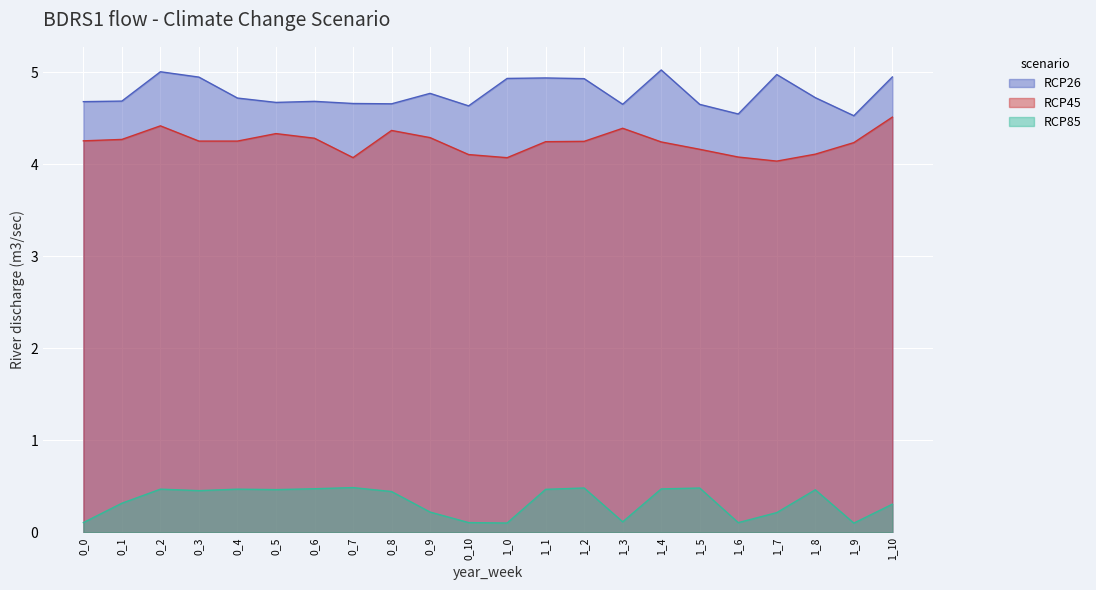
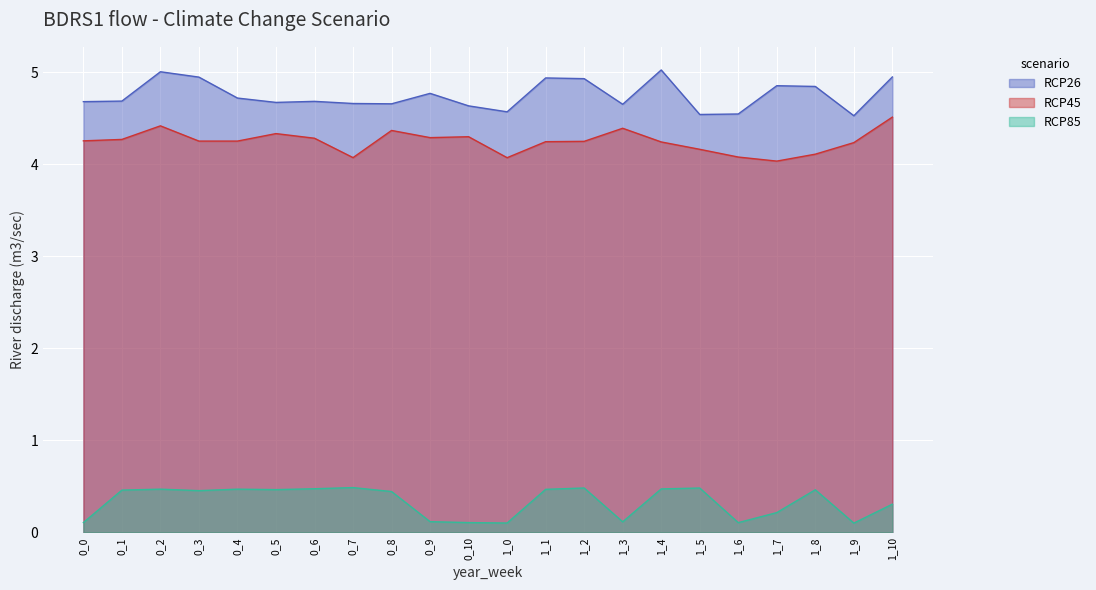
RCP85, 0_1: 0.3 -> 0.5
RCP85, 0_9: 0.2 -> 0.1
RCP45, 0_10: 4.1 -> 4.3
RCP26, 1_0: 4.9 -> 4.6
RCP26, 1_5: 4.7 -> 4.5
RCP26, 1_7: 5.0 -> 4.9
RCP26, 1_8: 4.7 -> 4.8
